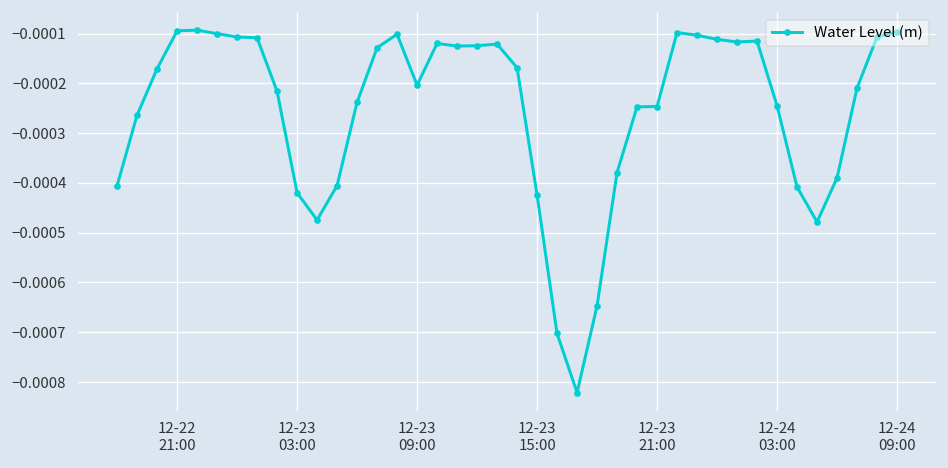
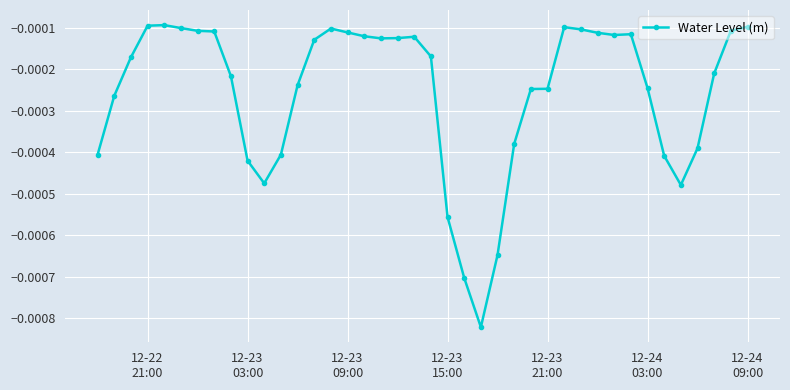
12-23 09:00: -0.00020 -> -0.00011
12-23 15:00: -0.00042 -> -0.00056
